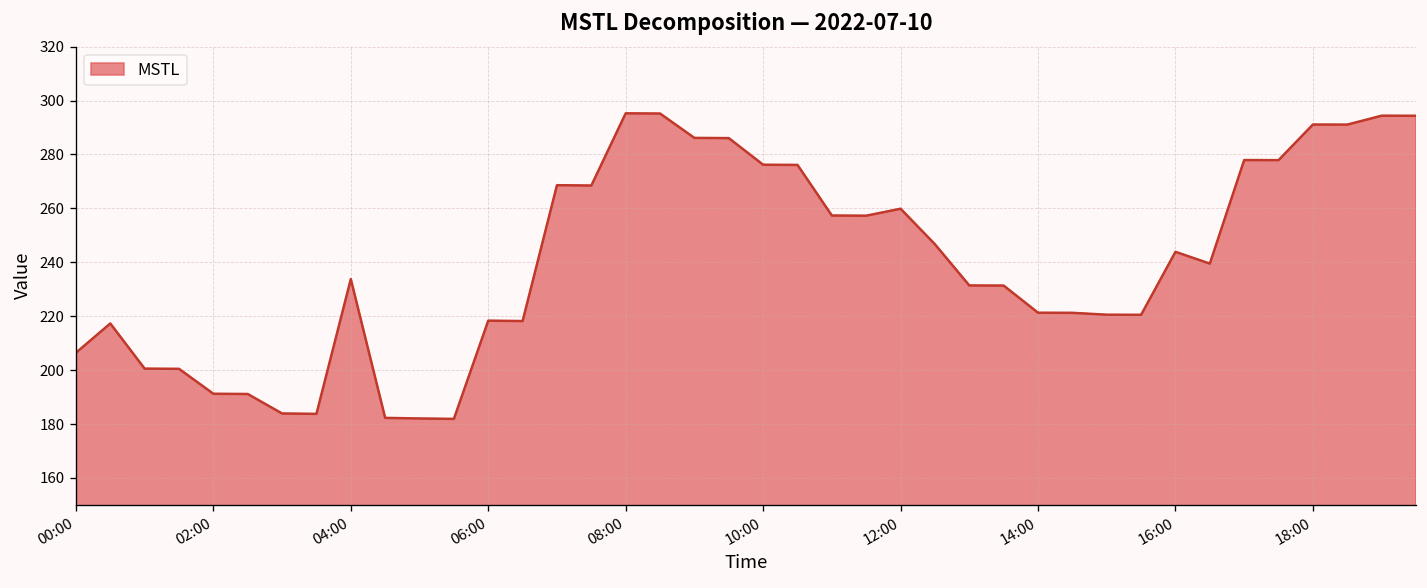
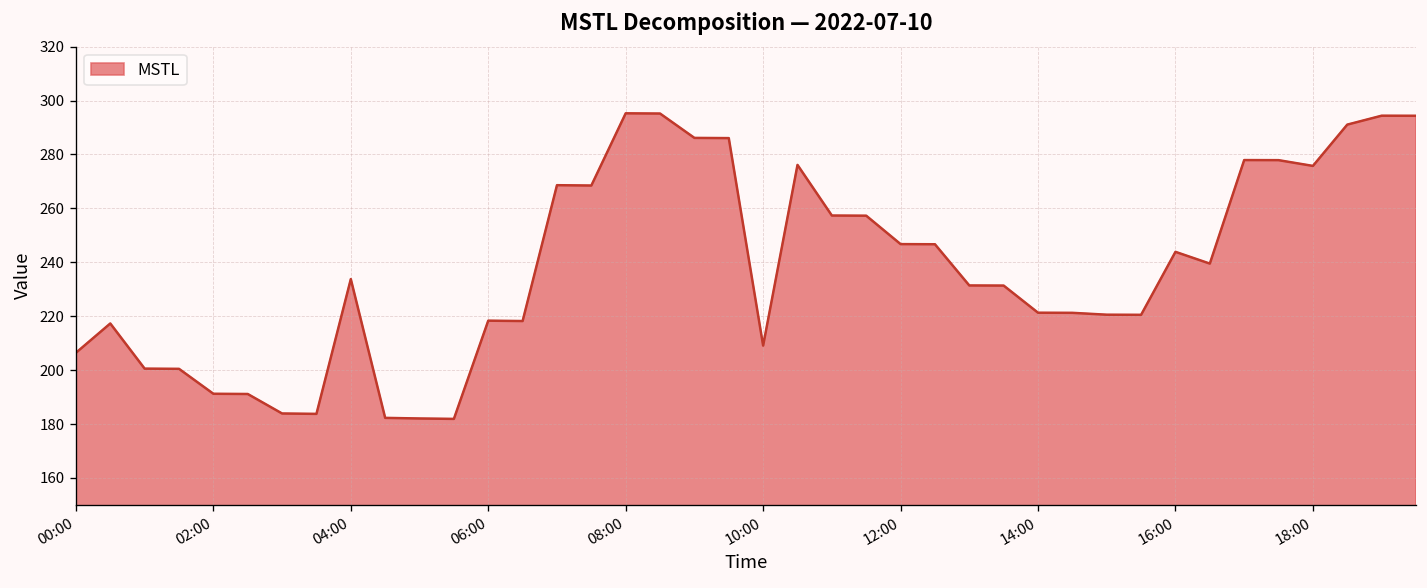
10:00: 276 -> 209
12:00: 260 -> 247
18:00: 291 -> 276
